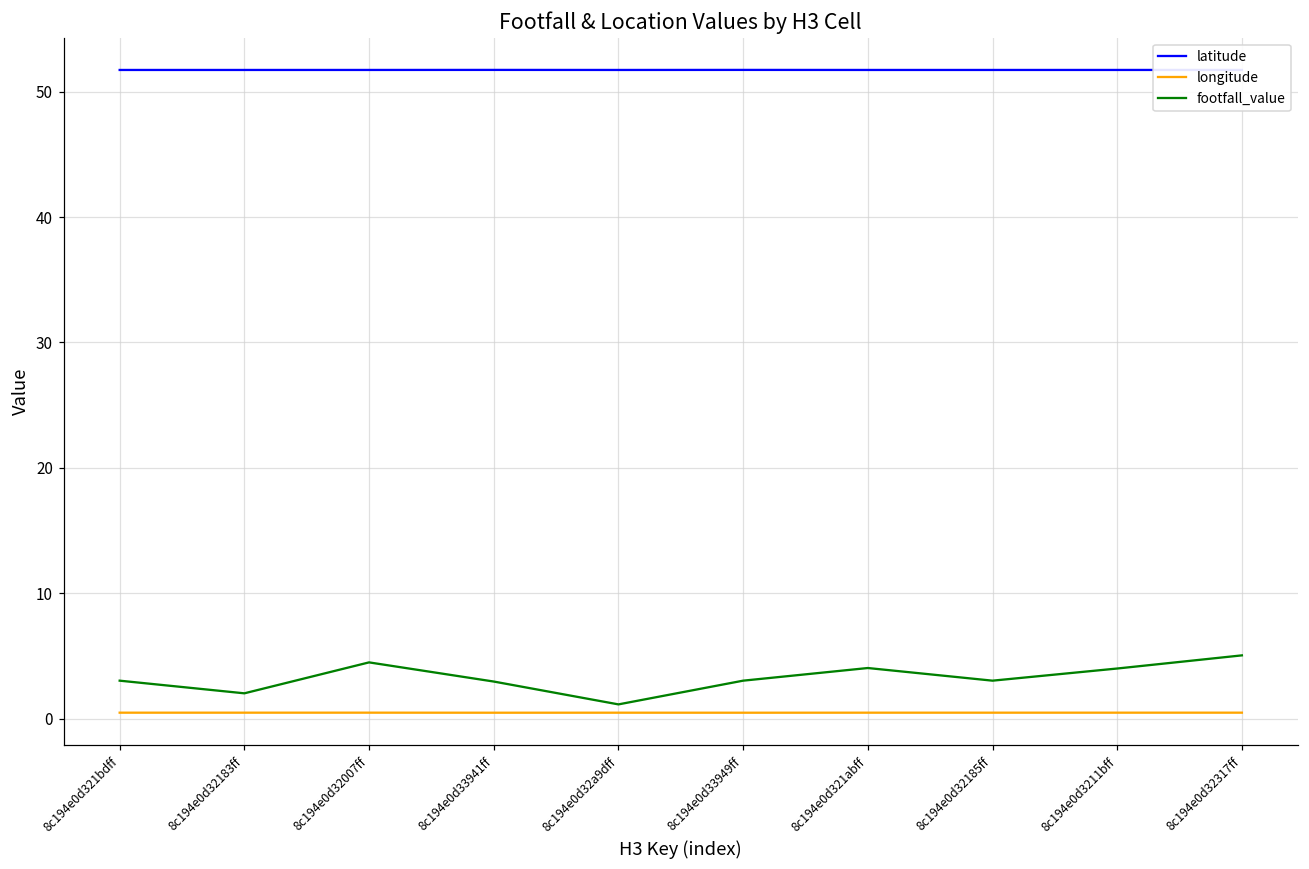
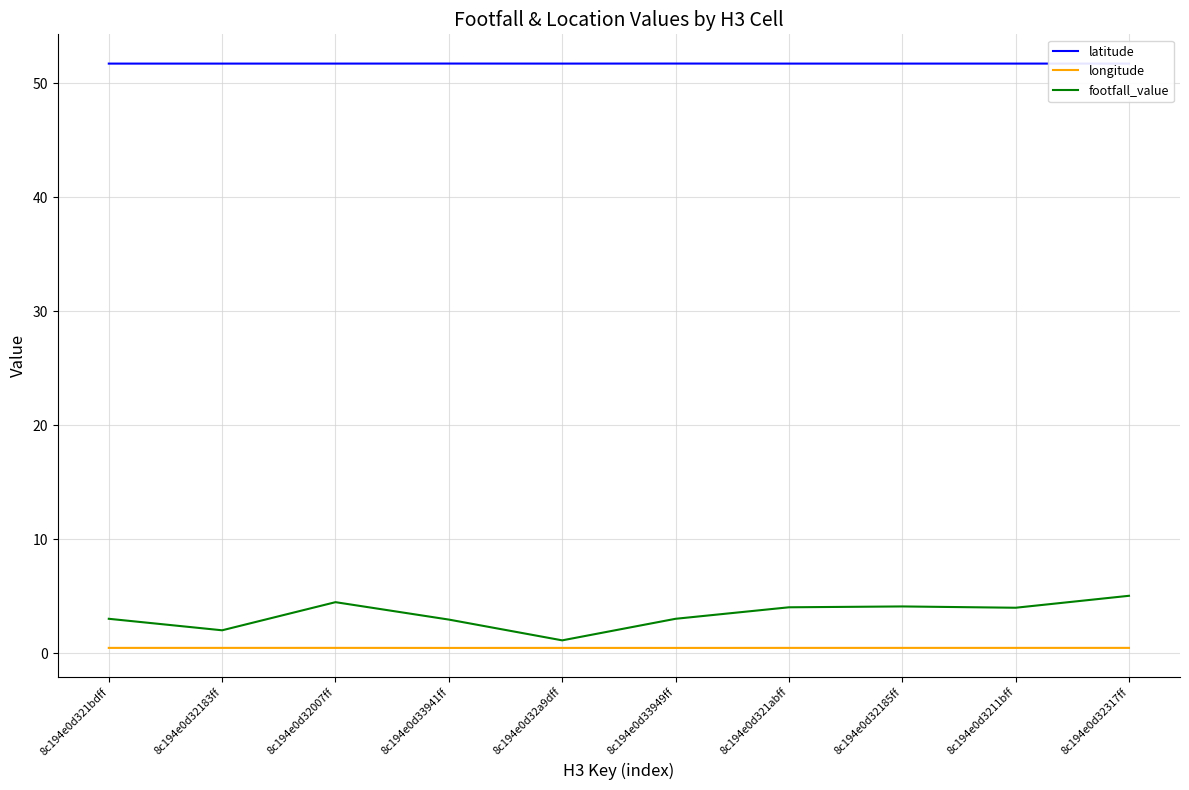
footfall_value, 8c194e0d32185ff: 3.0 -> 4.1
